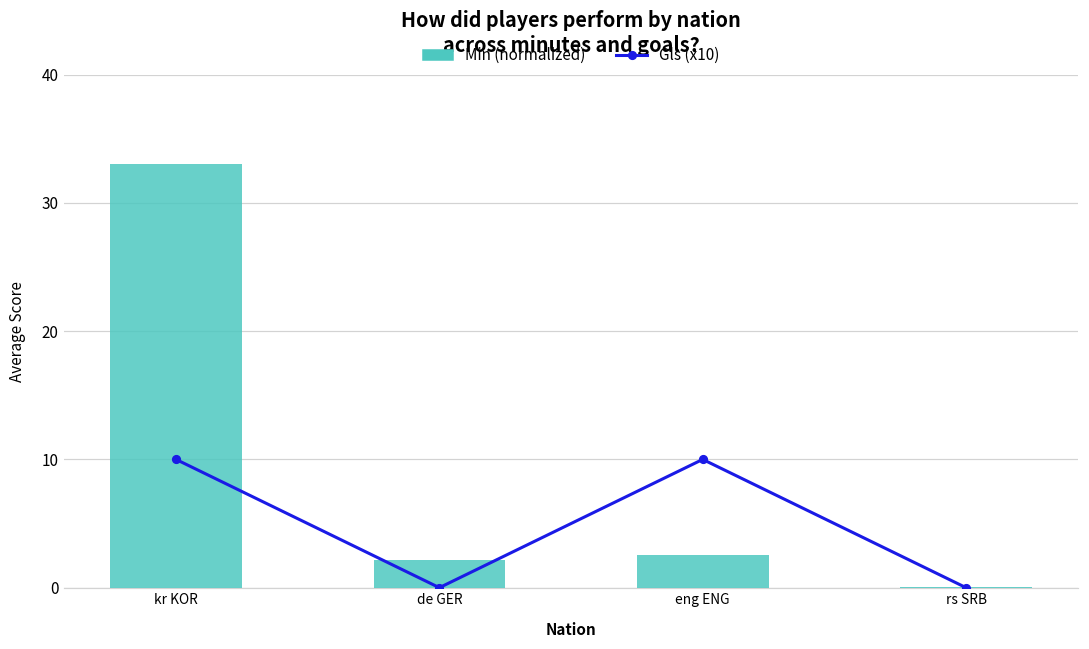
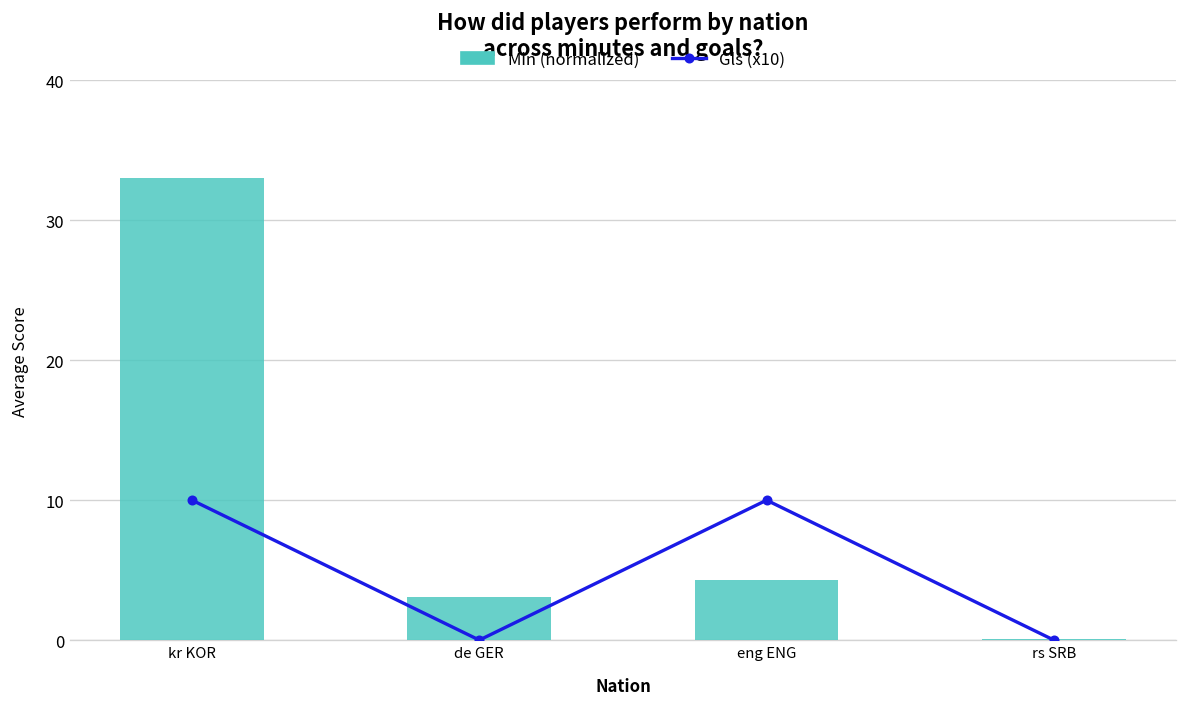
Min (normalized), de GER: 2.1 -> 3.1
Min (normalized), eng ENG: 2.5 -> 4.3
